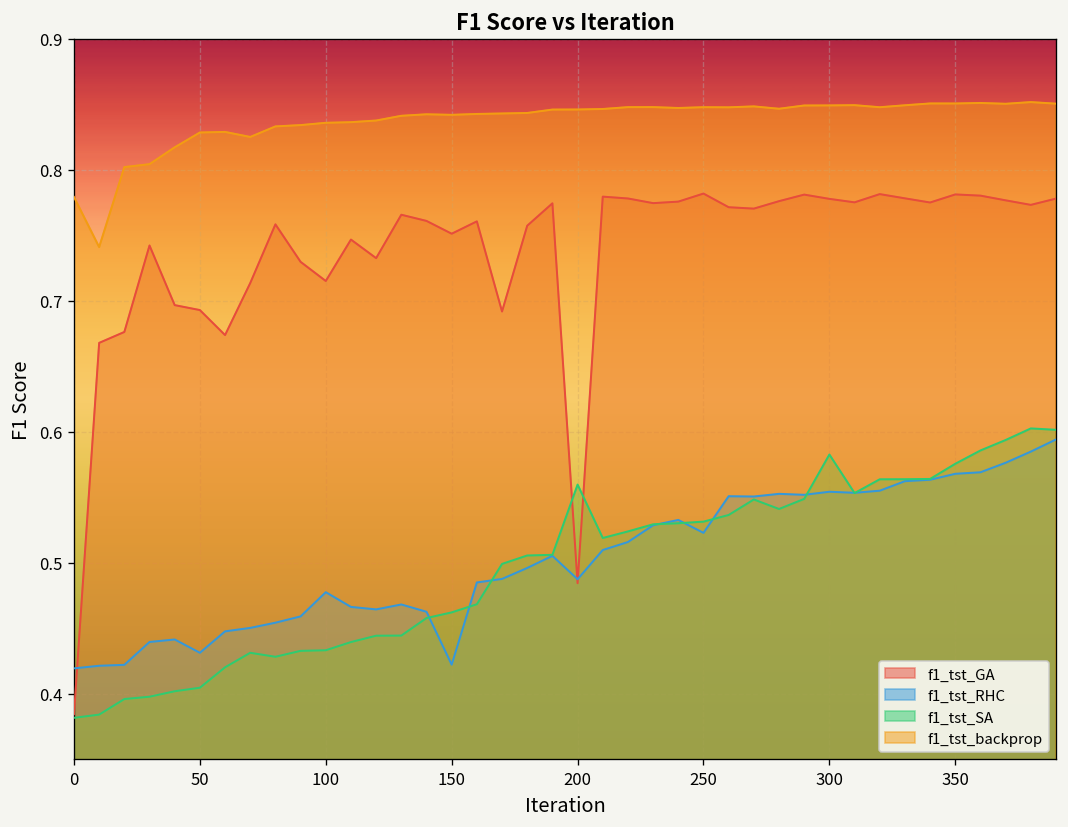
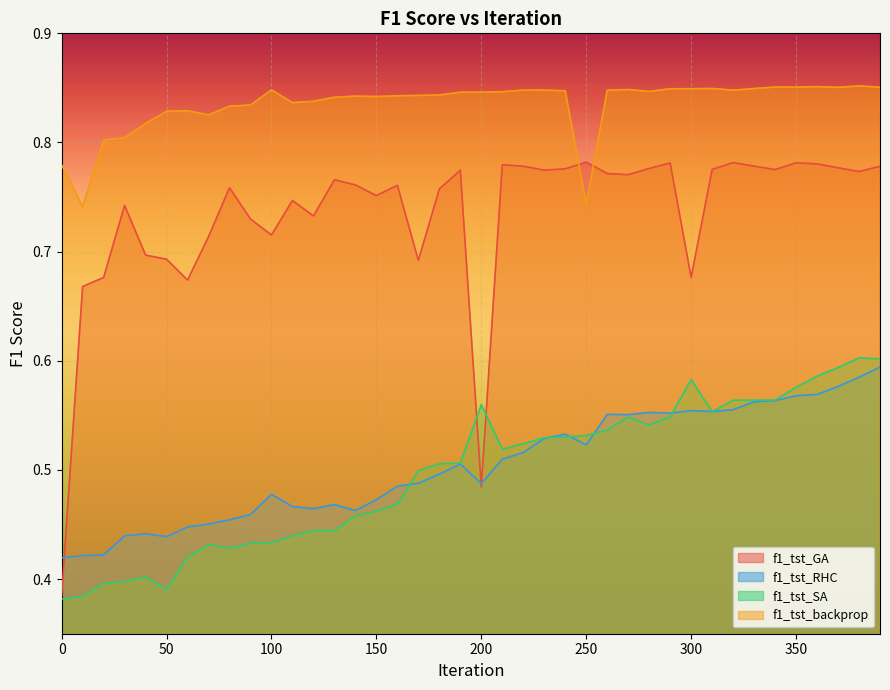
f1_tst_RHC, 50: 0.431 -> 0.439
f1_tst_SA, 50: 0.405 -> 0.390
f1_tst_backprop, 100: 0.836 -> 0.848
f1_tst_RHC, 150: 0.422 -> 0.473
f1_tst_backprop, 250: 0.848 -> 0.743
f1_tst_GA, 300: 0.778 -> 0.676
